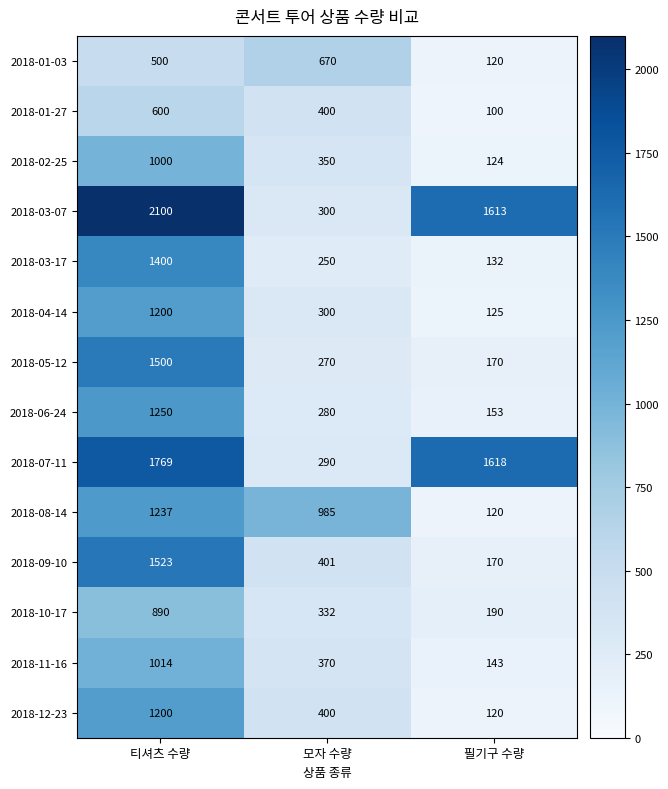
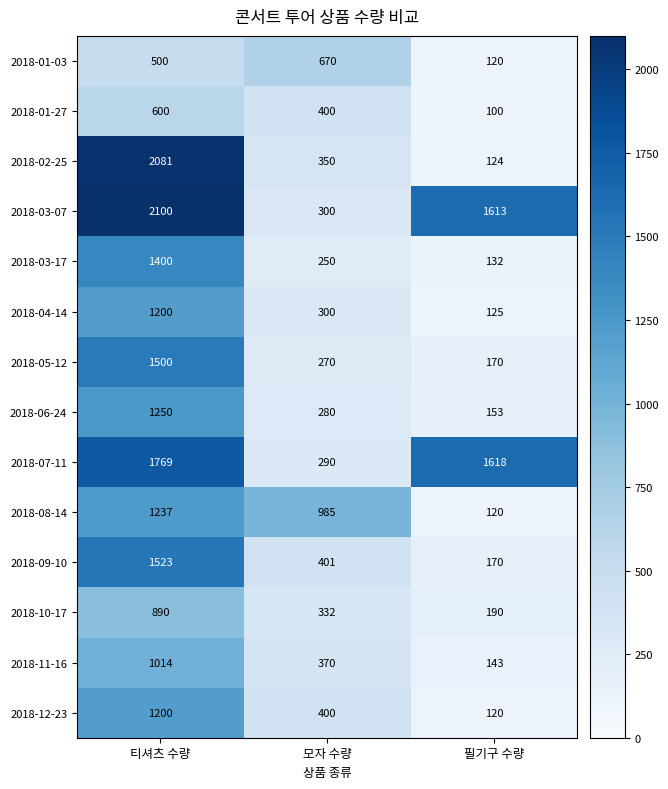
2018-02-25, 티셔츠 수량: 1000 -> 2081
